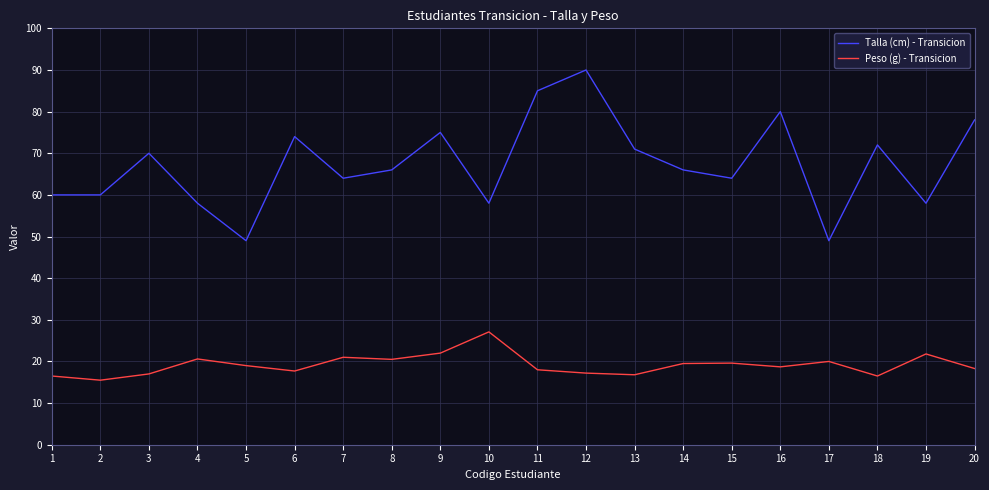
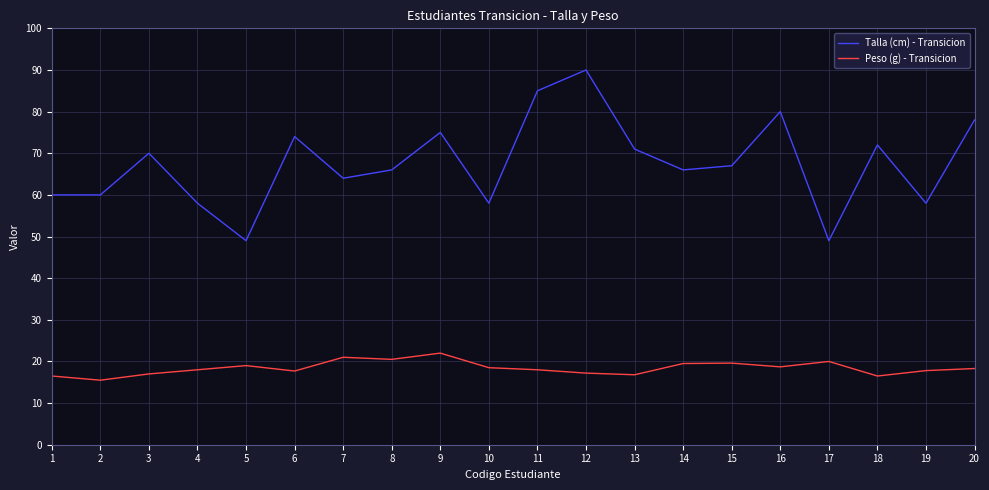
Peso (g) - Transicion, 4: 21 -> 18
Peso (g) - Transicion, 10: 27 -> 19
Talla (cm) - Transicion, 15: 64 -> 67
Peso (g) - Transicion, 19: 22 -> 18
